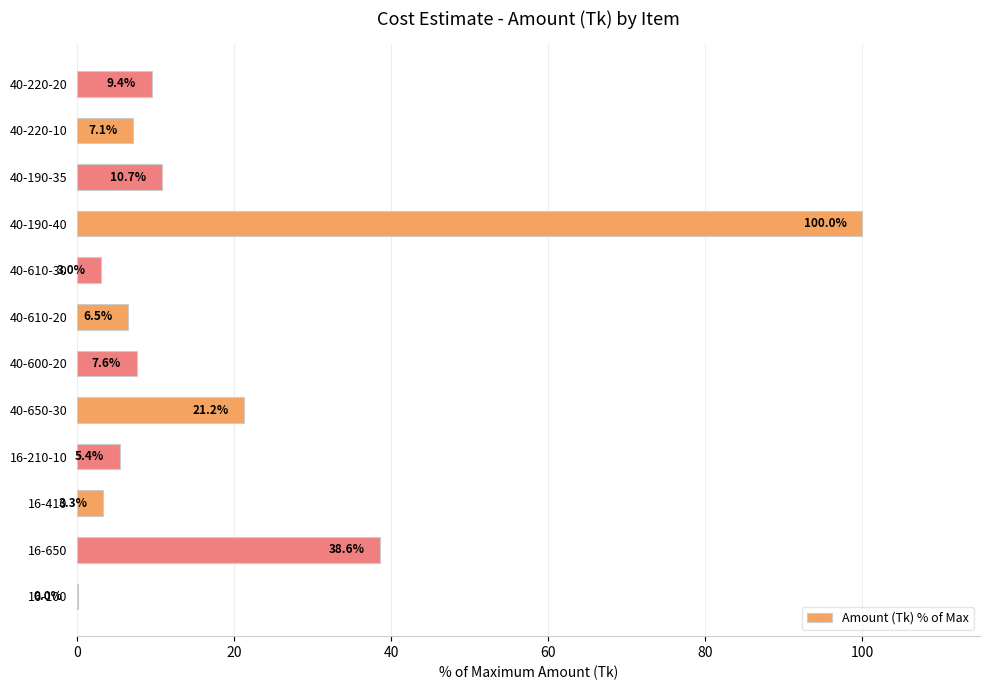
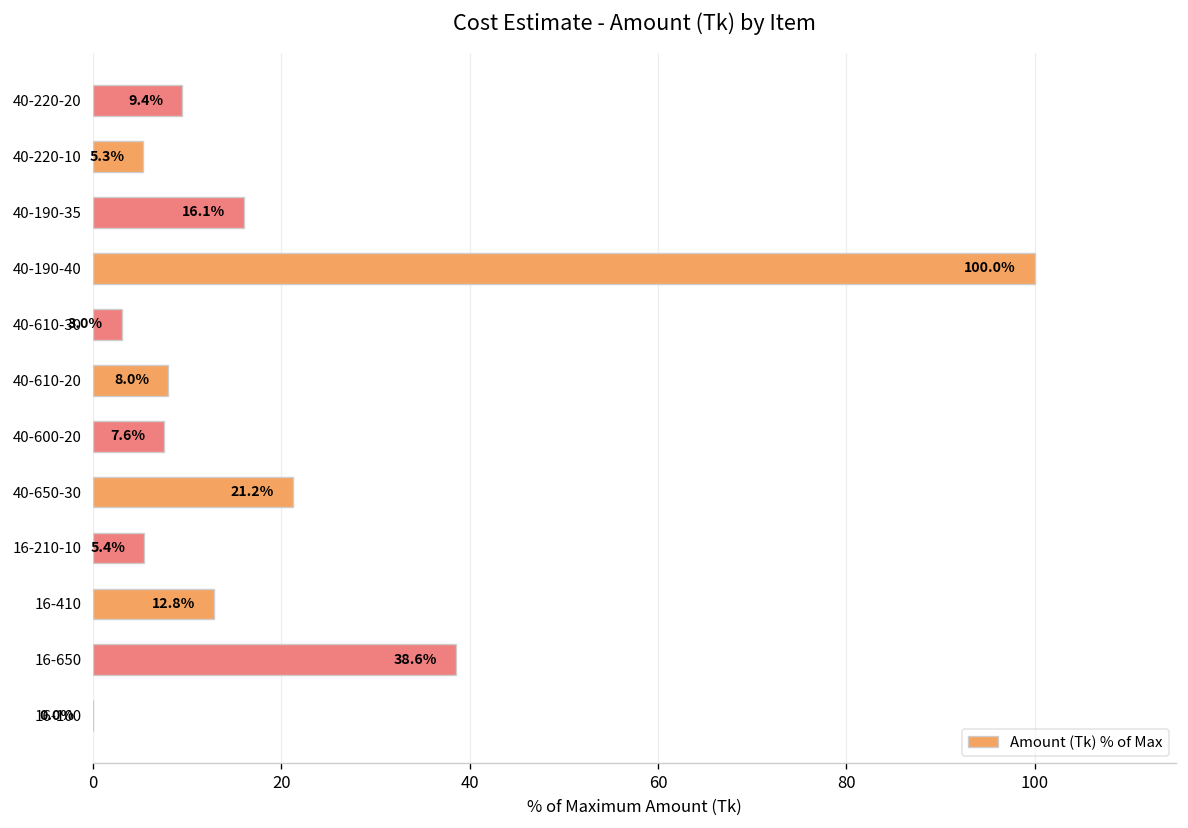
40-220-10: 7.1% -> 5.3%
40-190-35: 10.7% -> 16.1%
40-610-20: 6.5% -> 8.0%
16-410: 3.3% -> 12.8%
